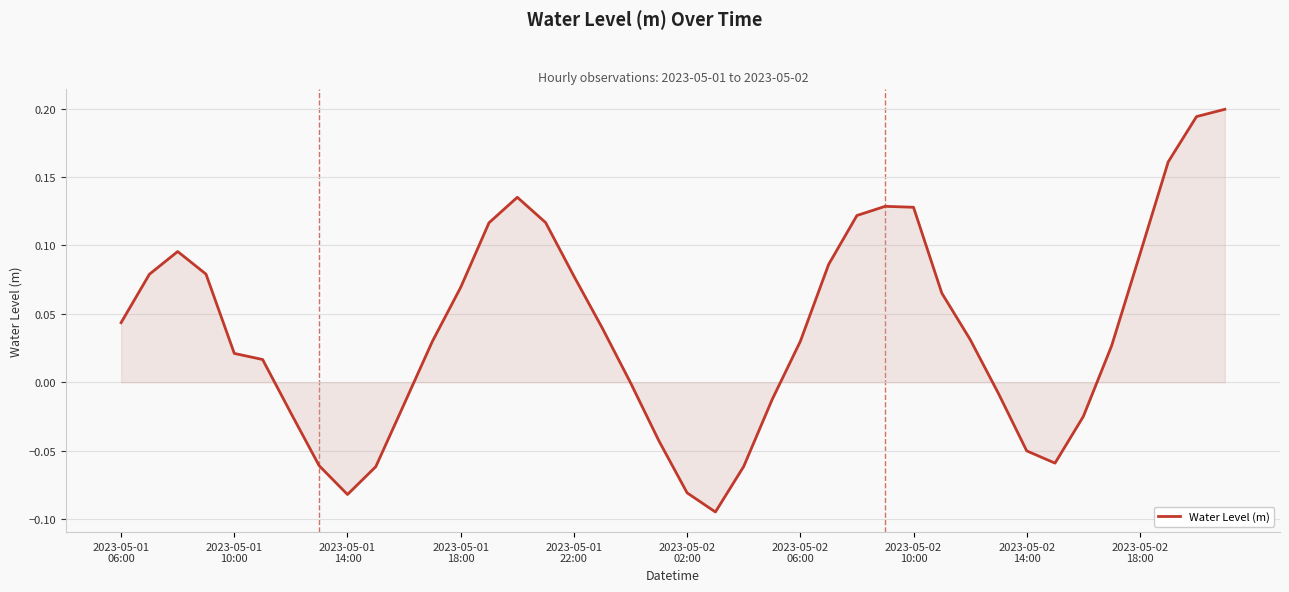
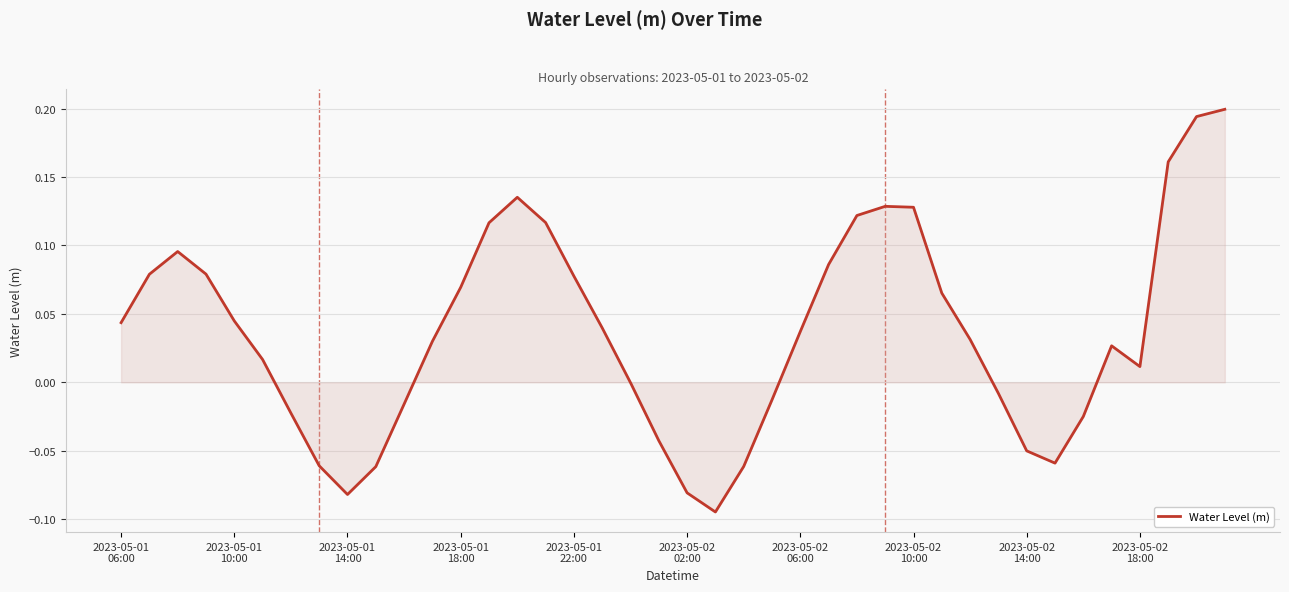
Water Level (m), 2023-05-01 10:00: 0.021 -> 0.045
Water Level (m), 2023-05-02 06:00: 0.030 -> 0.037
Water Level (m), 2023-05-02 18:00: 0.094 -> 0.011
